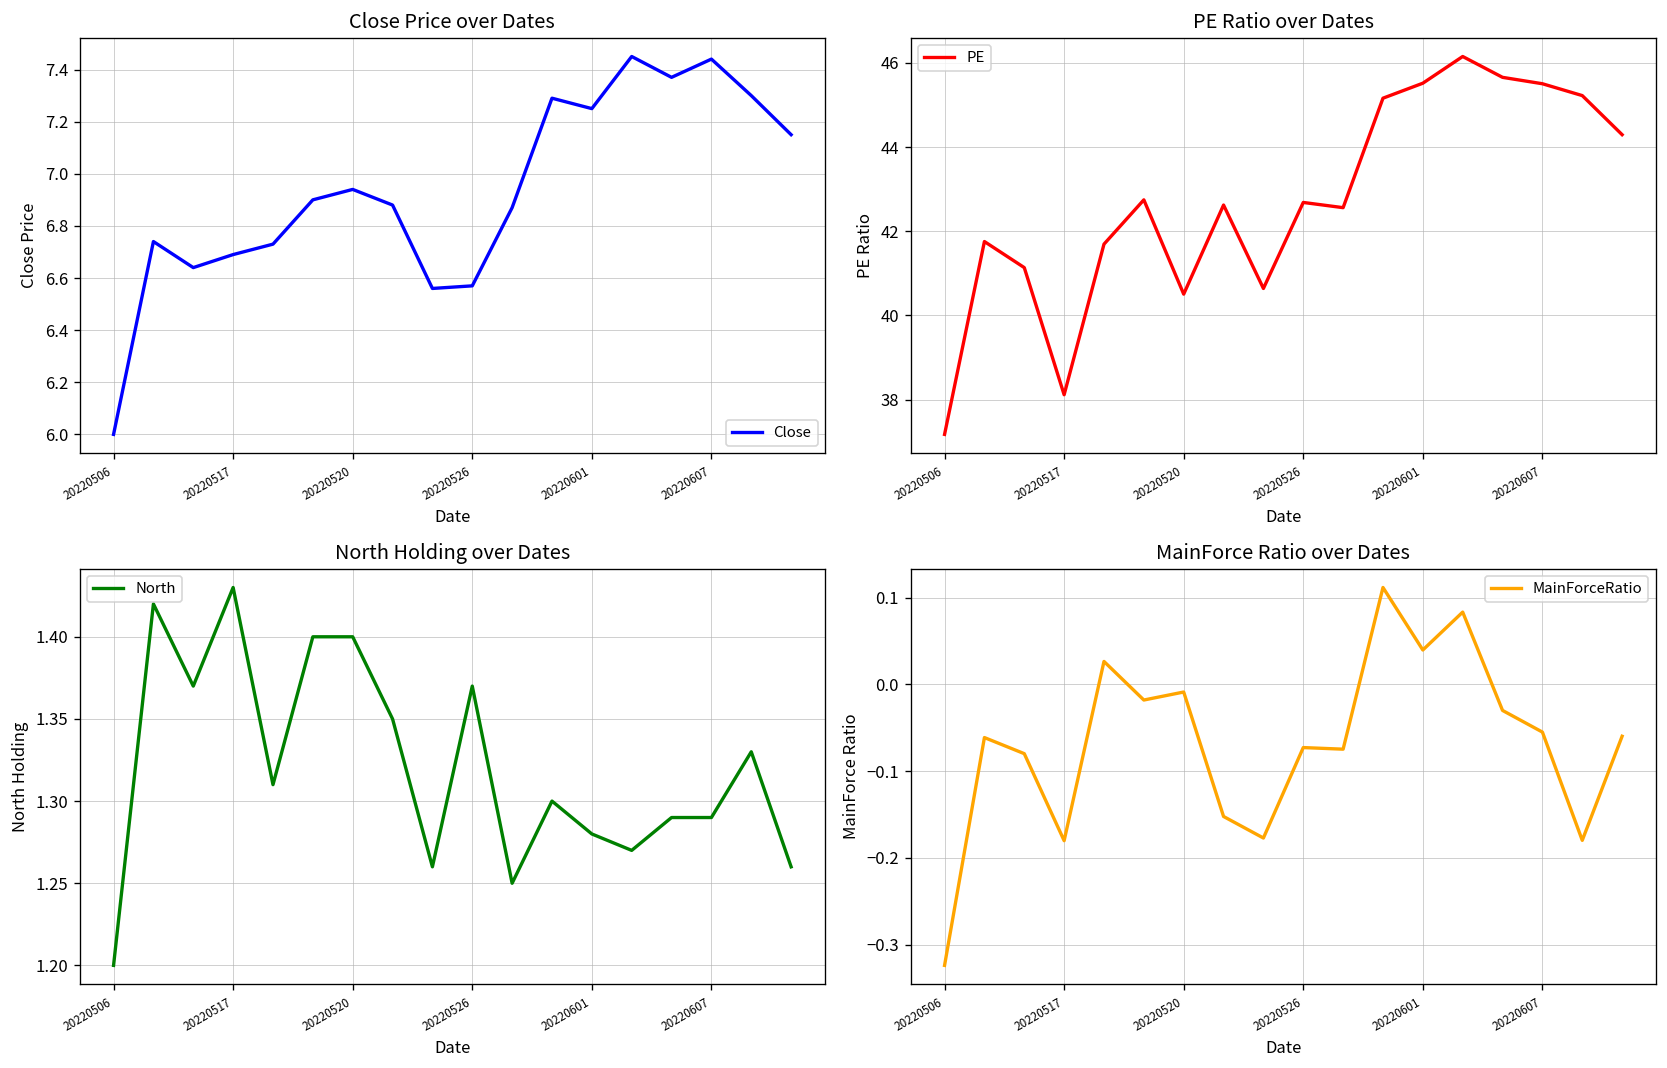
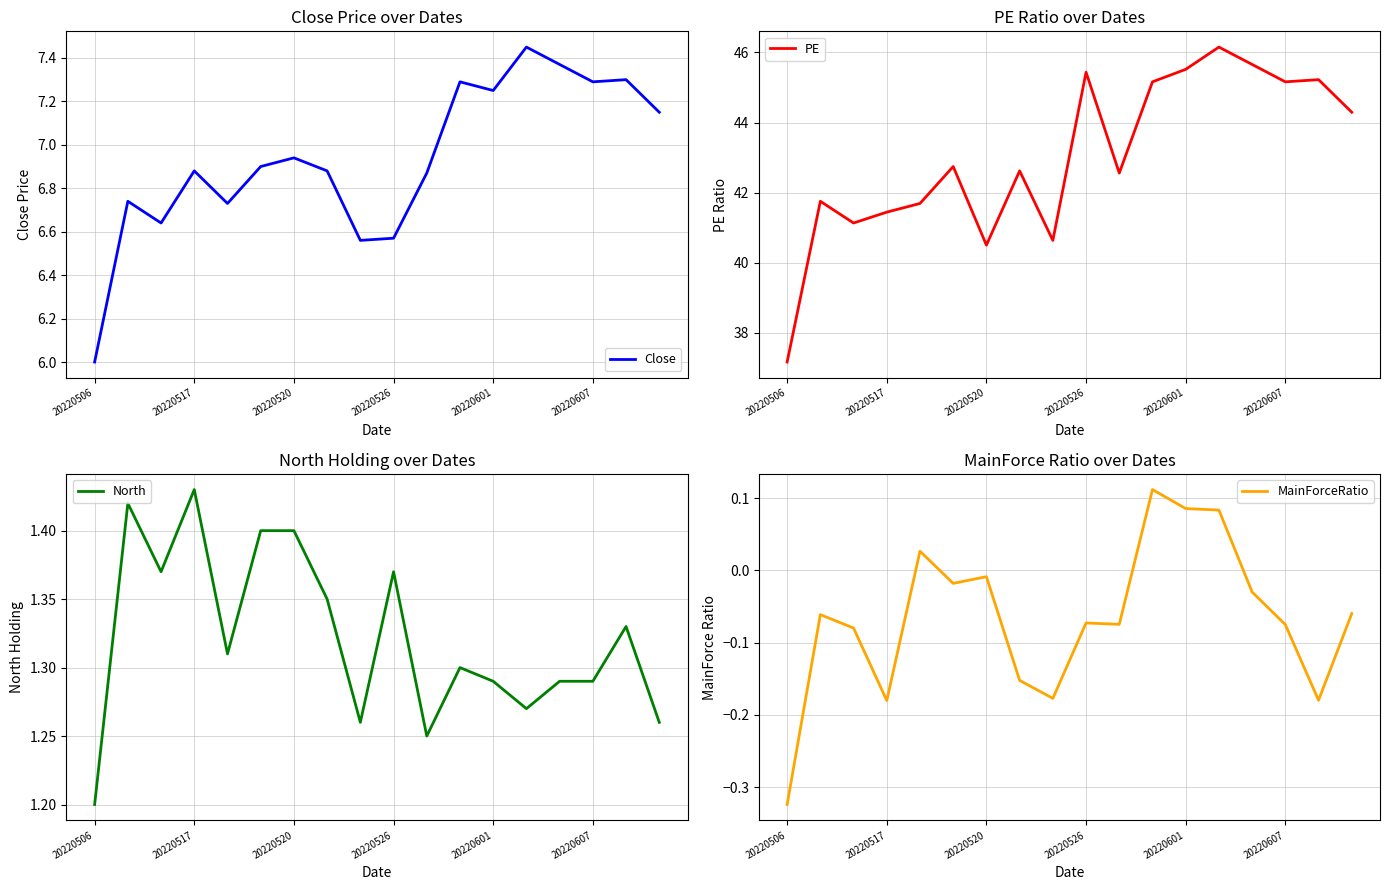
Close Price over Dates, 20220517: 6.69 -> 6.88
Close Price over Dates, 20220607: 7.44 -> 7.29
PE Ratio over Dates, 20220517: 38.1 -> 41.4
PE Ratio over Dates, 20220526: 42.7 -> 45.4
PE Ratio over Dates, 20220607: 45.5 -> 45.2
North Holding over Dates, 20220601: 1.28 -> 1.29
MainForce Ratio over Dates, 20220601: 0.04 -> 0.09
MainForce Ratio over Dates, 20220607: -0.06 -> -0.08
